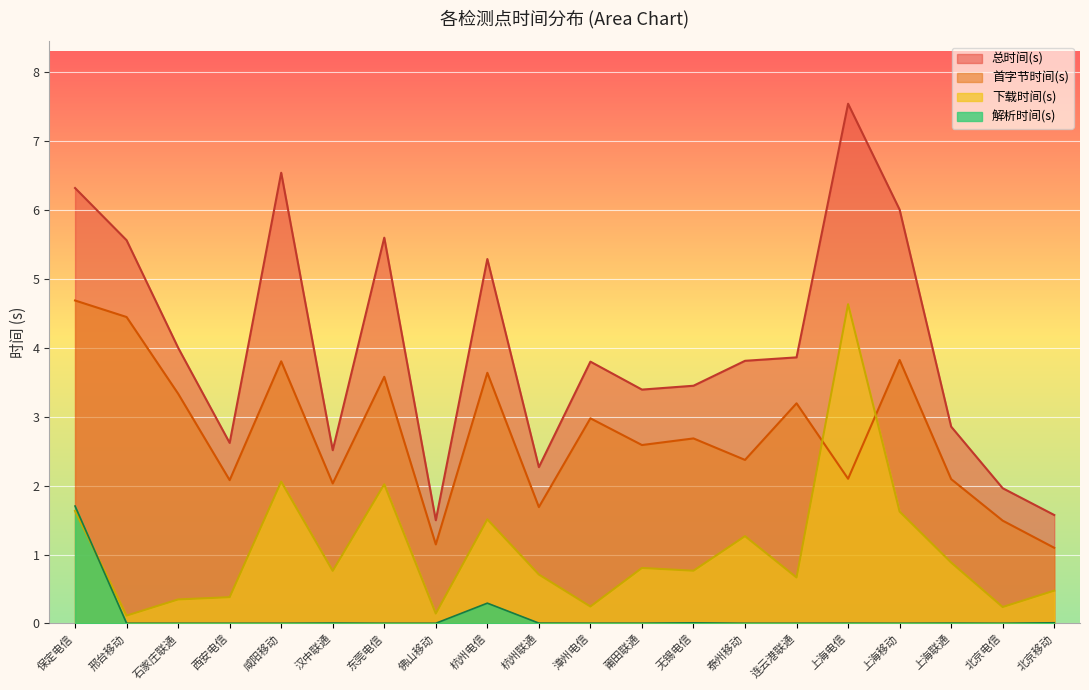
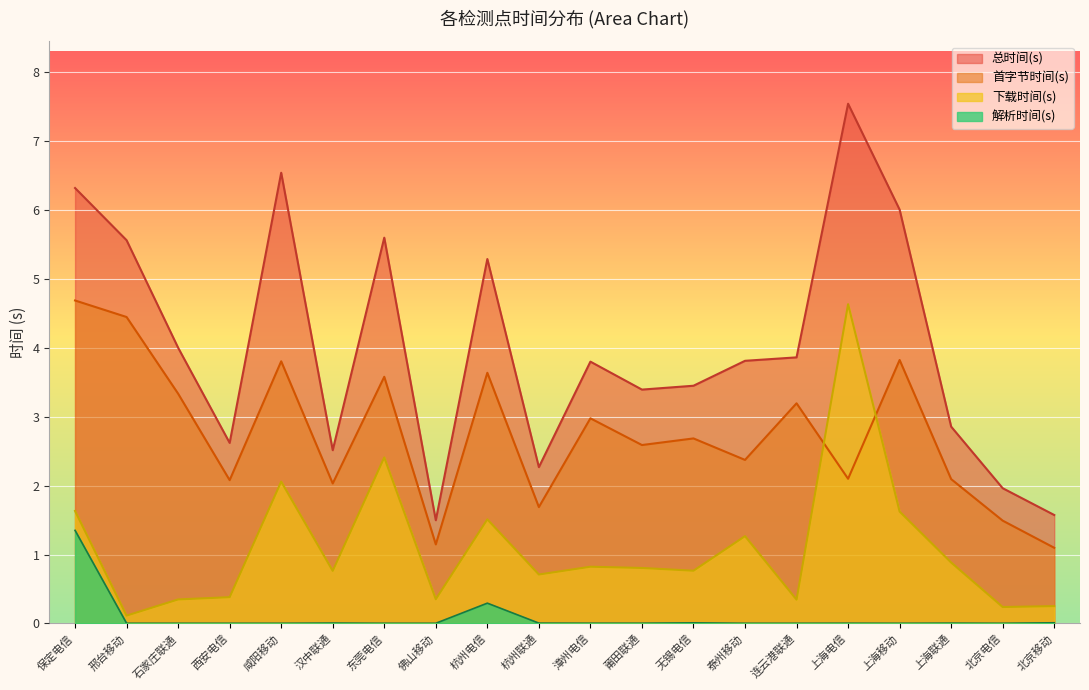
解析时间(s), 保定电信: 1.7 -> 1.4
下载时间(s), 东莞电信: 2.0 -> 2.4
下载时间(s), 佛山移动: 0.1 -> 0.4
下载时间(s), 漳州电信: 0.2 -> 0.8
下载时间(s), 连云港联通: 0.7 -> 0.3
下载时间(s), 北京移动: 0.5 -> 0.3
